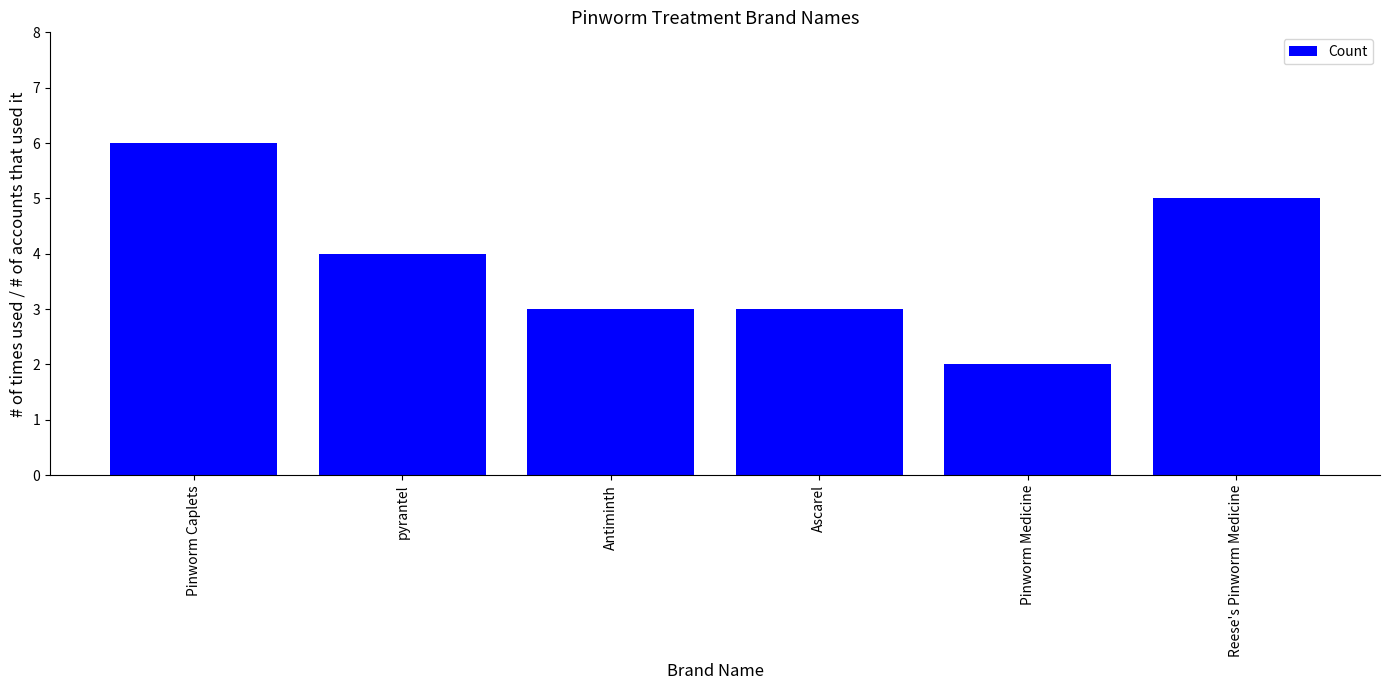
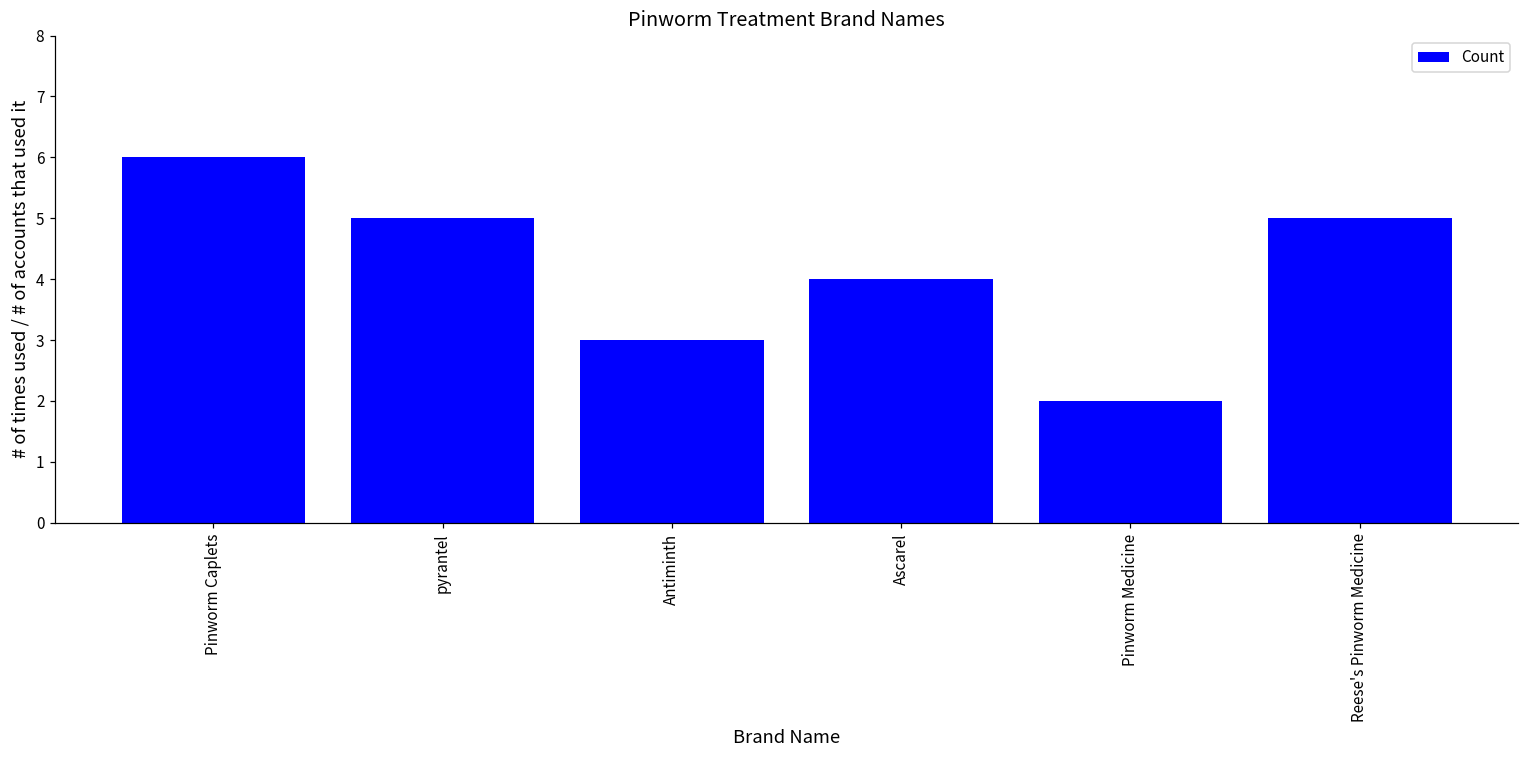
pyrantel: 4 -> 5
Ascarel: 3 -> 4
